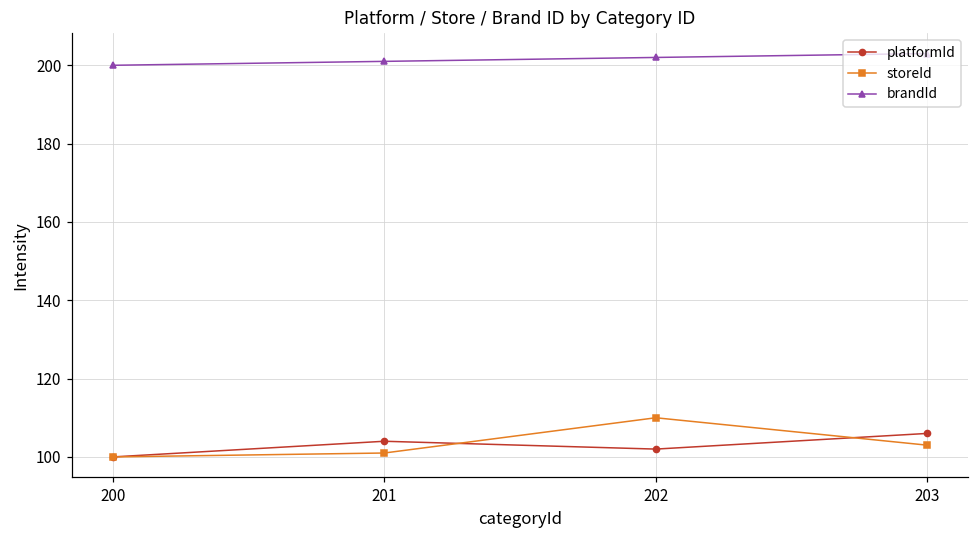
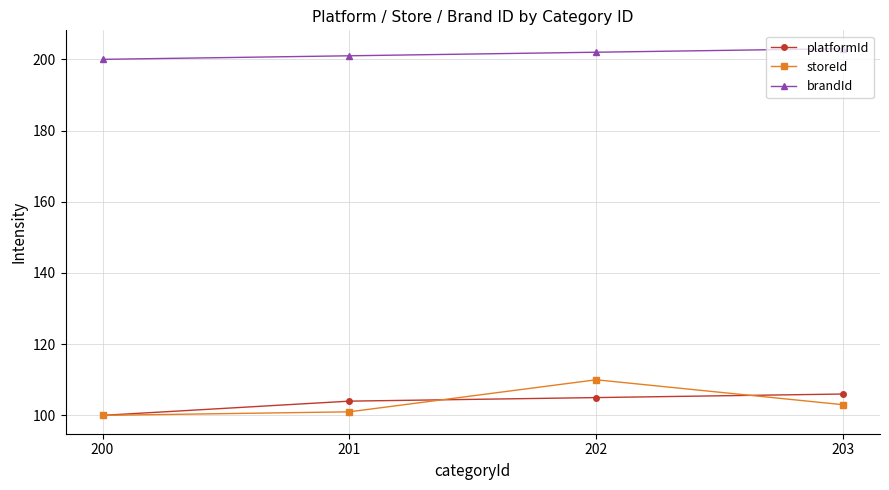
platformId, 202: 102 -> 105
